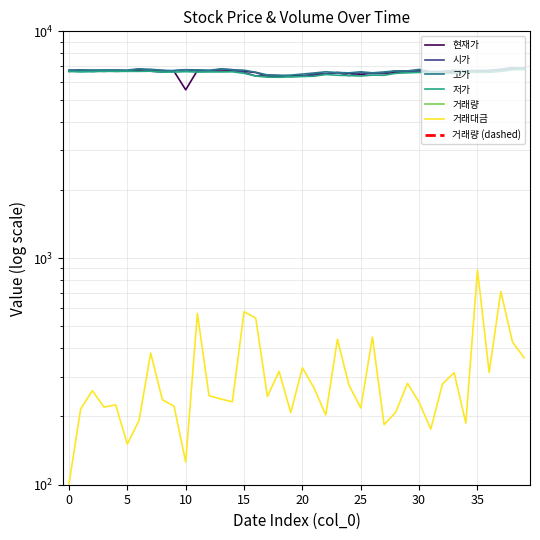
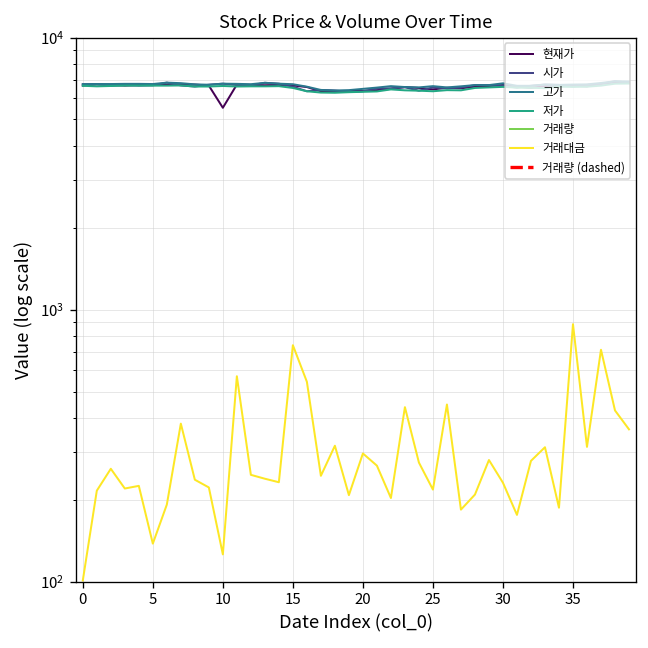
거래대금, 5: 150 -> 140
거래대금, 15: 580 -> 740
거래대금, 20: 330 -> 300
